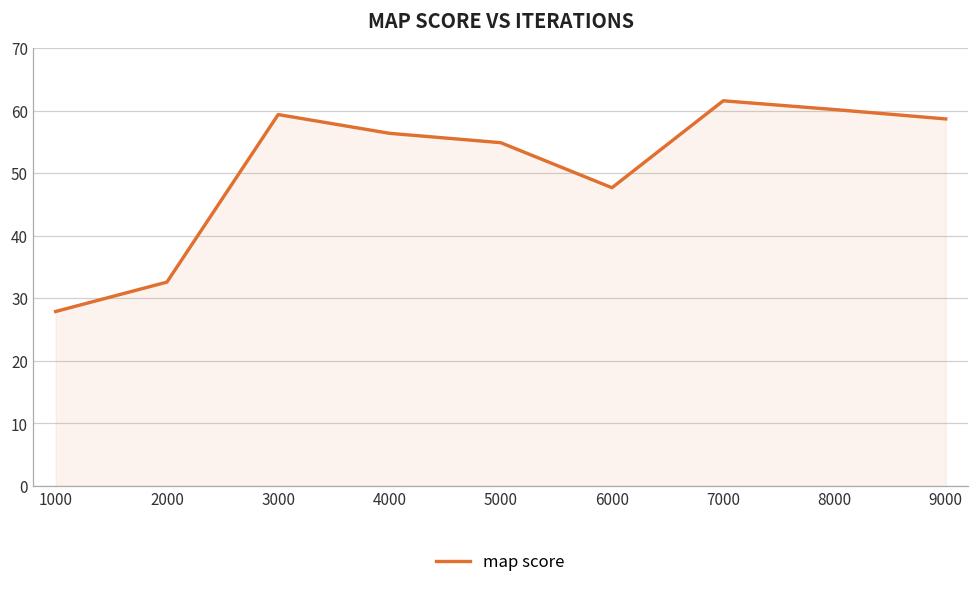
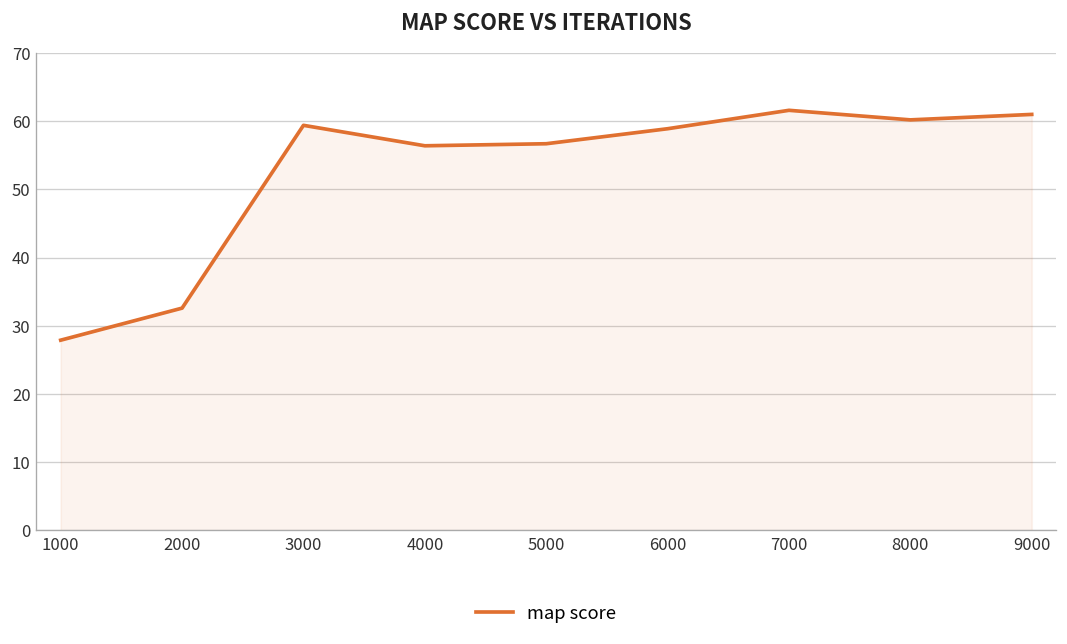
5000: 55 -> 57
6000: 48 -> 59
9000: 59 -> 61
